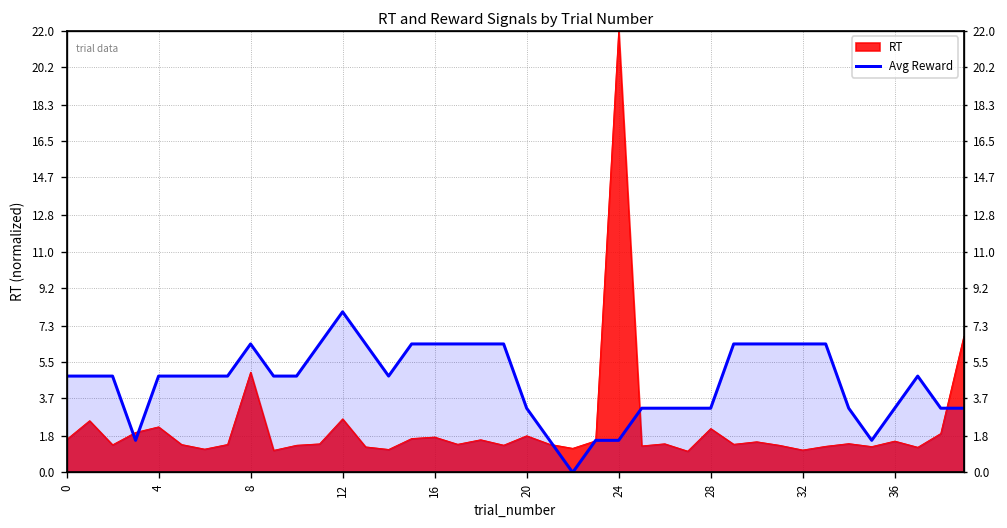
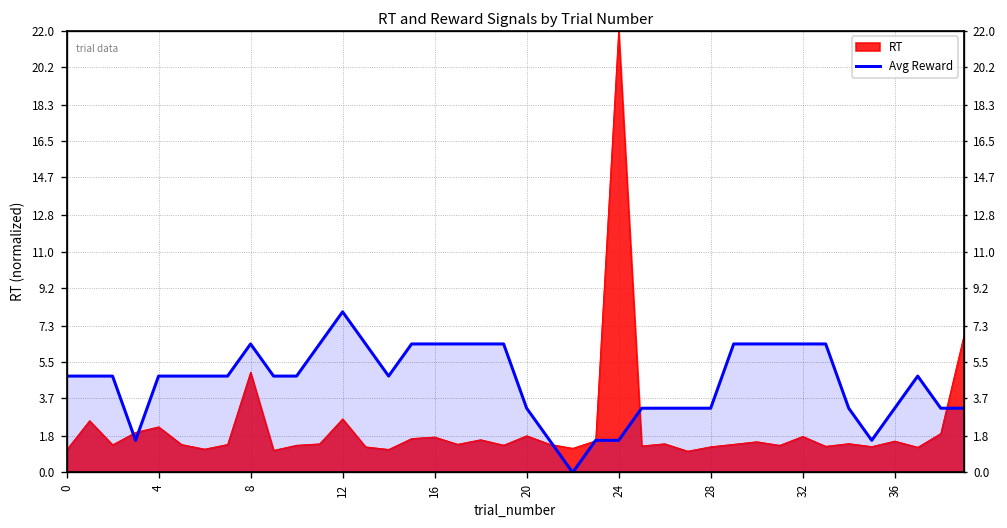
RT, 0: 1.6 -> 1.1
RT, 28: 2.2 -> 1.3
RT, 32: 1.1 -> 1.8
